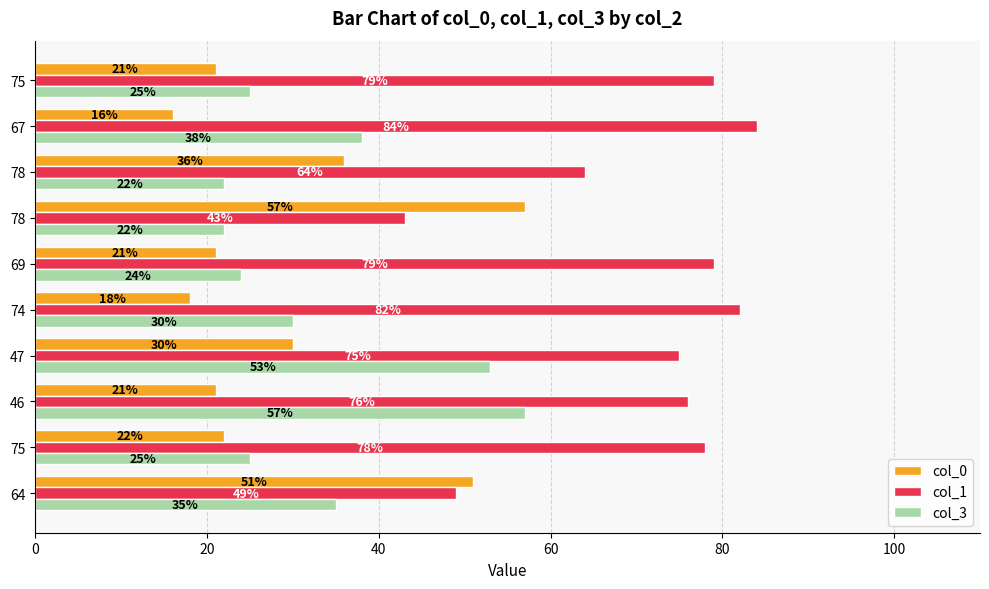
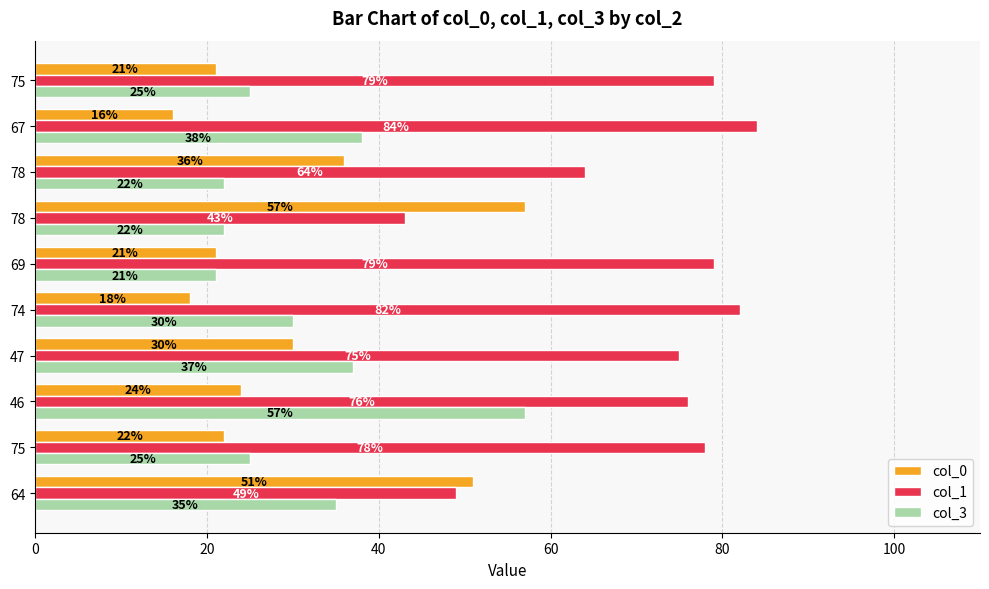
col_3, 69: 24% -> 21%
col_3, 47: 53% -> 37%
col_0, 46: 21% -> 24%
